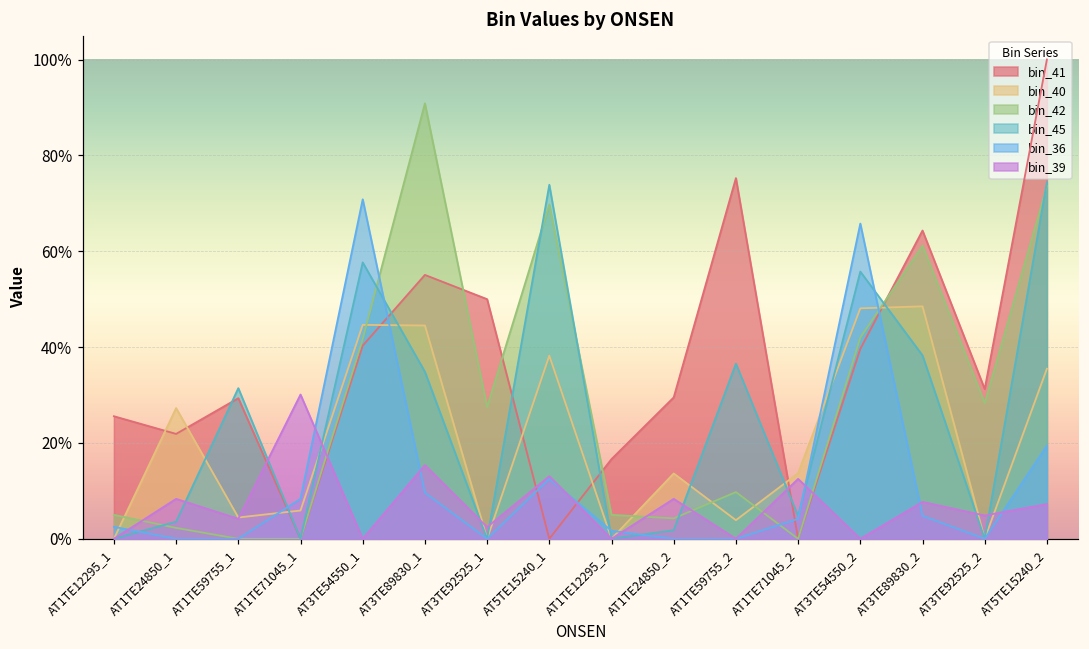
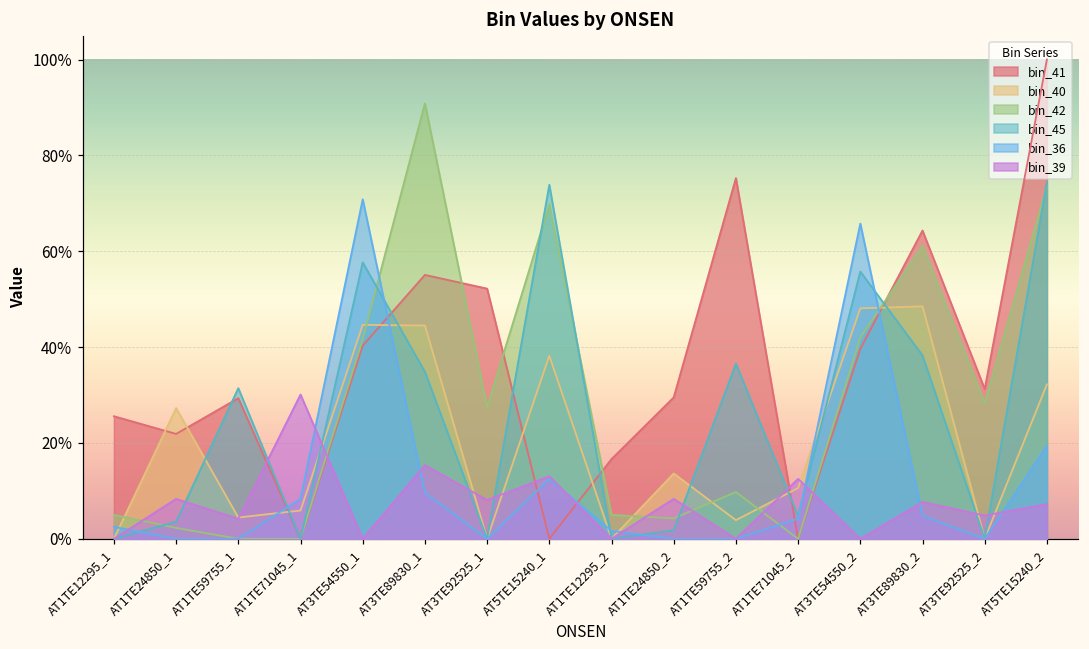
bin_41, AT3TE92525_1: 50% -> 52%
bin_39, AT3TE92525_1: 2% -> 8%
bin_40, AT1TE71045_2: 14% -> 11%
bin_40, AT5TE15240_2: 35% -> 32%
